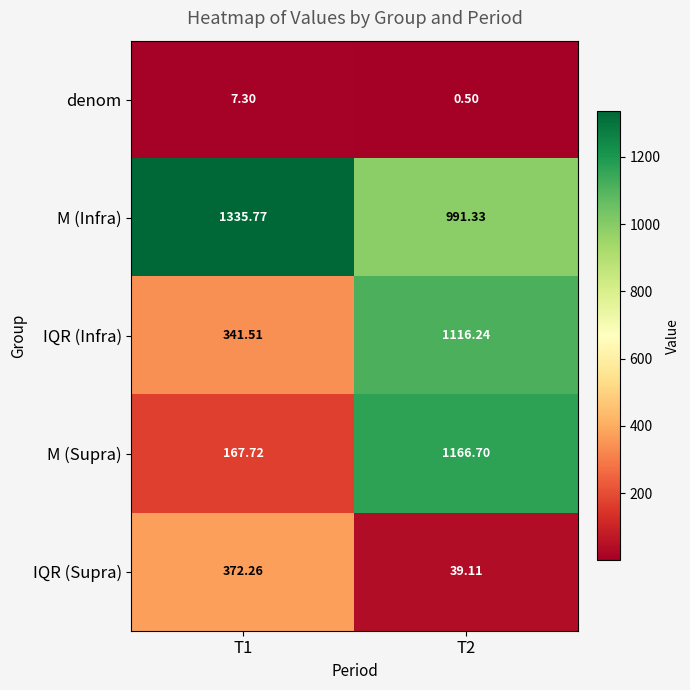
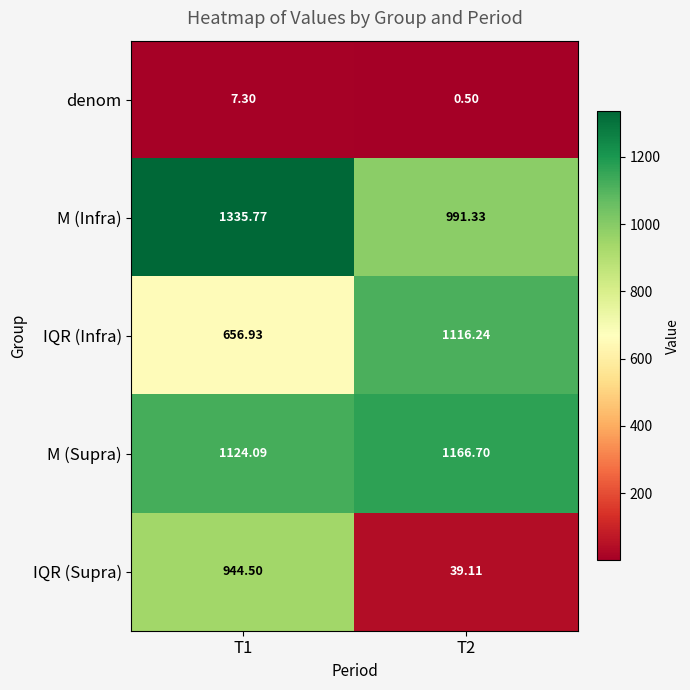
IQR (Infra), T1: 341.51 -> 656.93
M (Supra), T1: 167.72 -> 1124.09
IQR (Supra), T1: 372.26 -> 944.50
